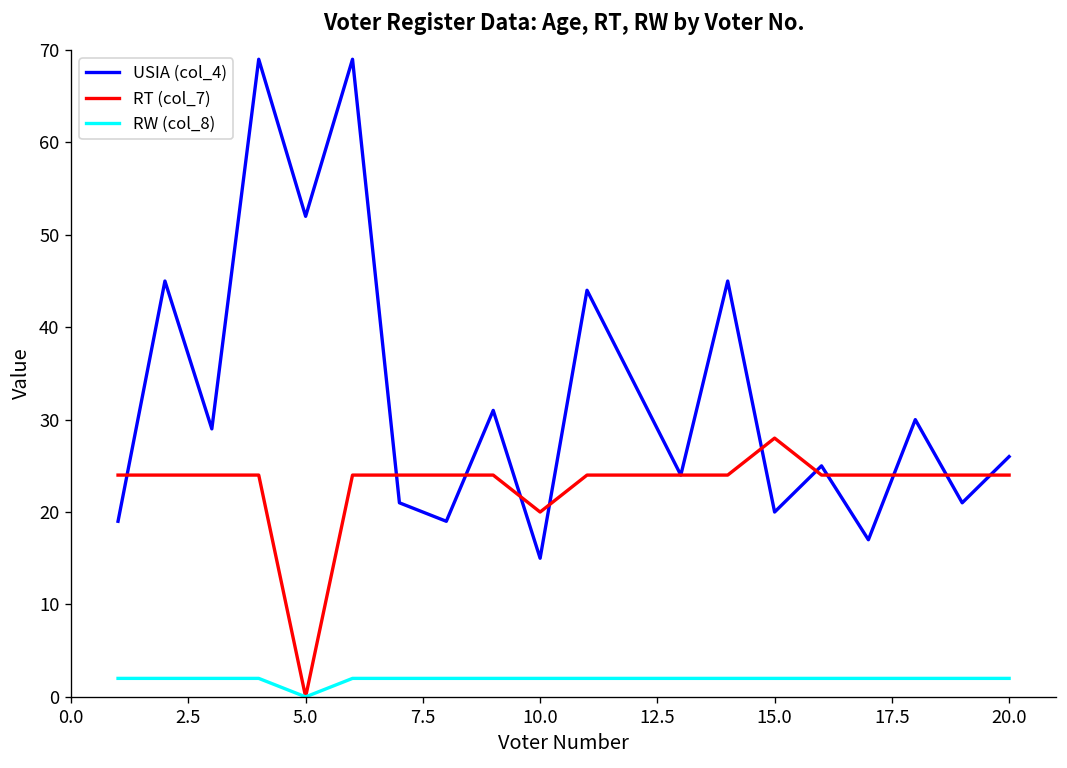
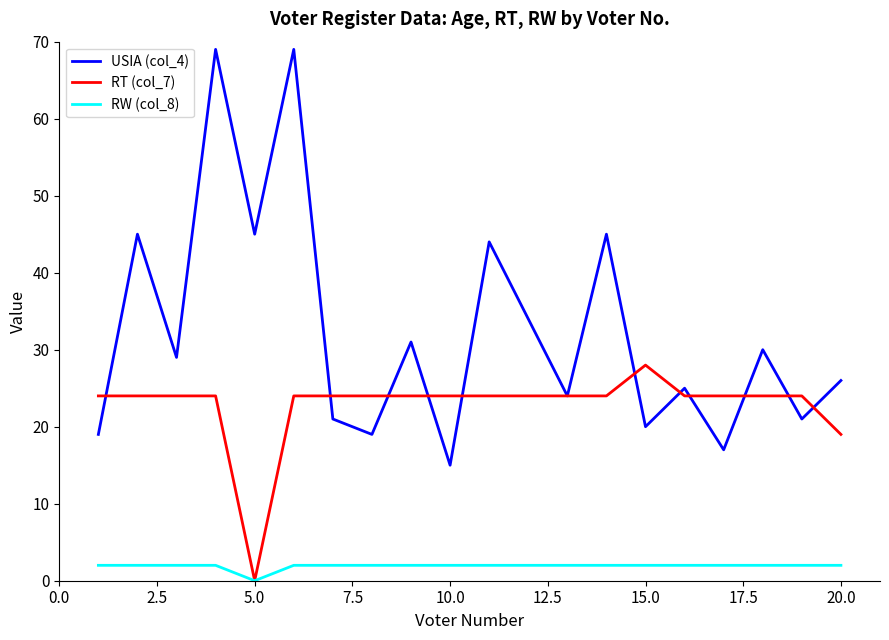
USIA (col_4), 5.0: 52 -> 45
RT (col_7), 10.0: 20 -> 24
RT (col_7), 20.0: 24 -> 19
